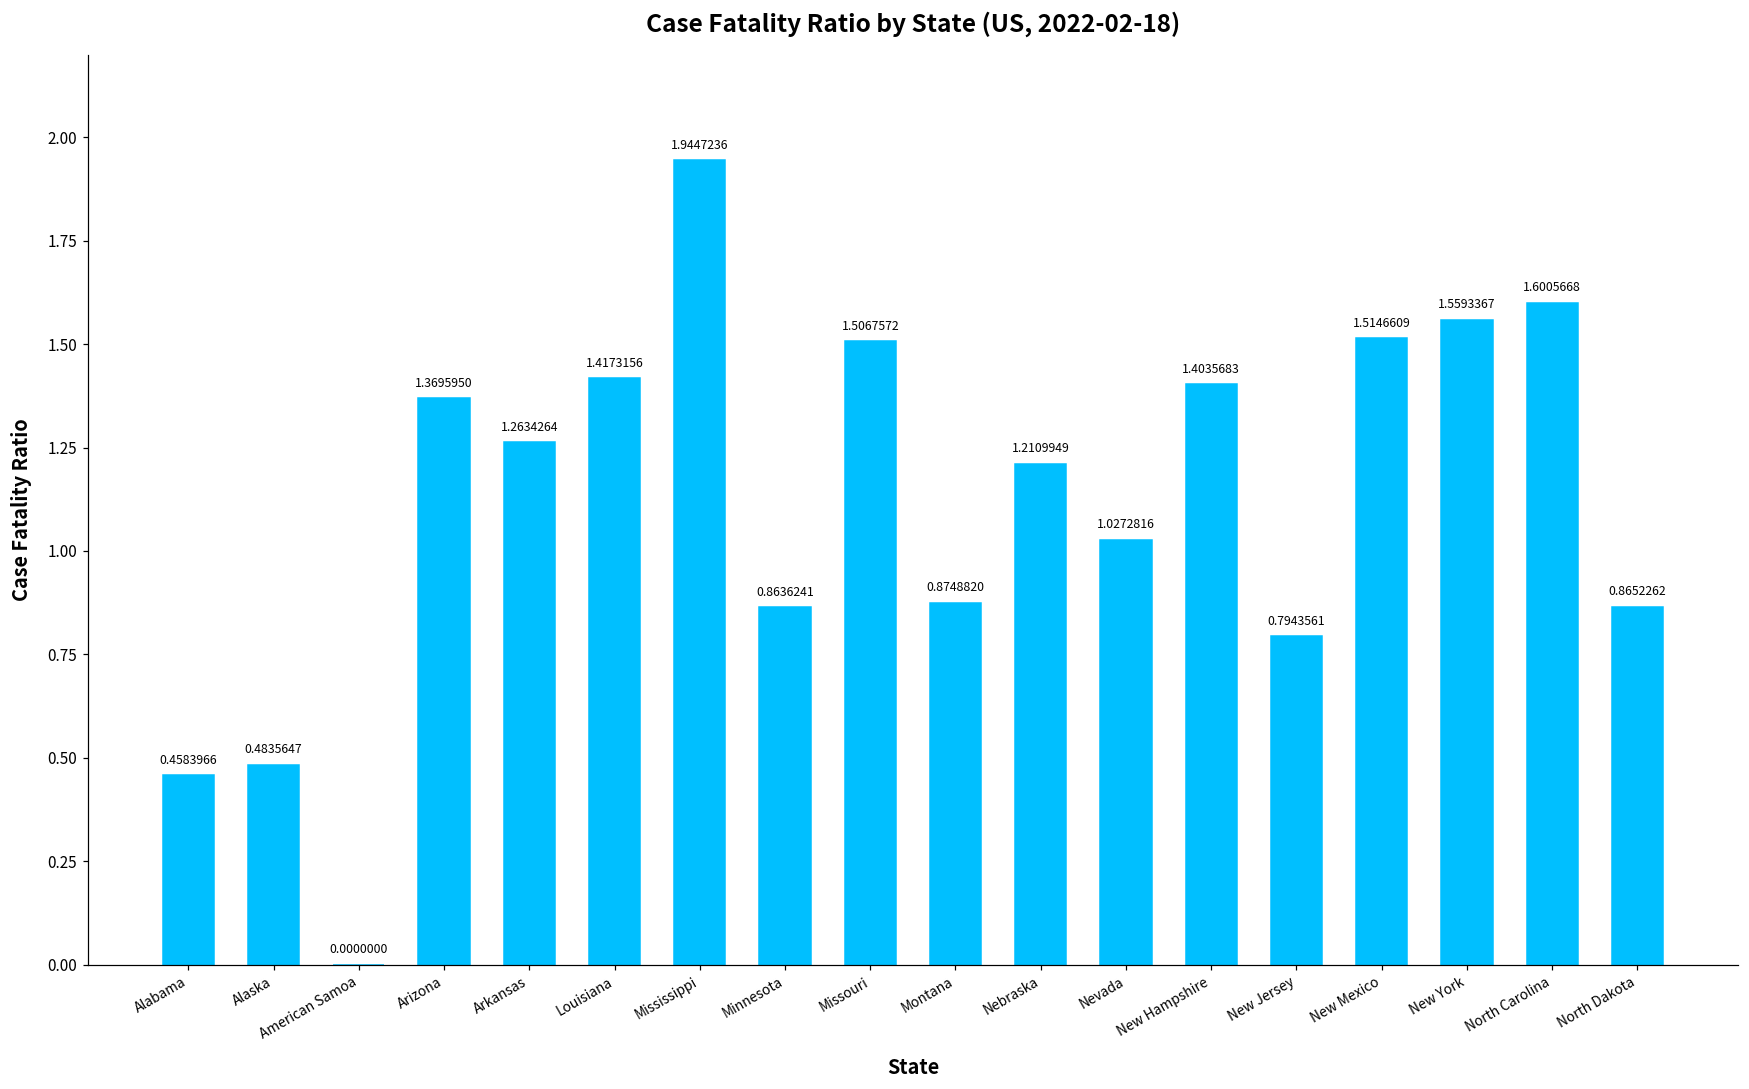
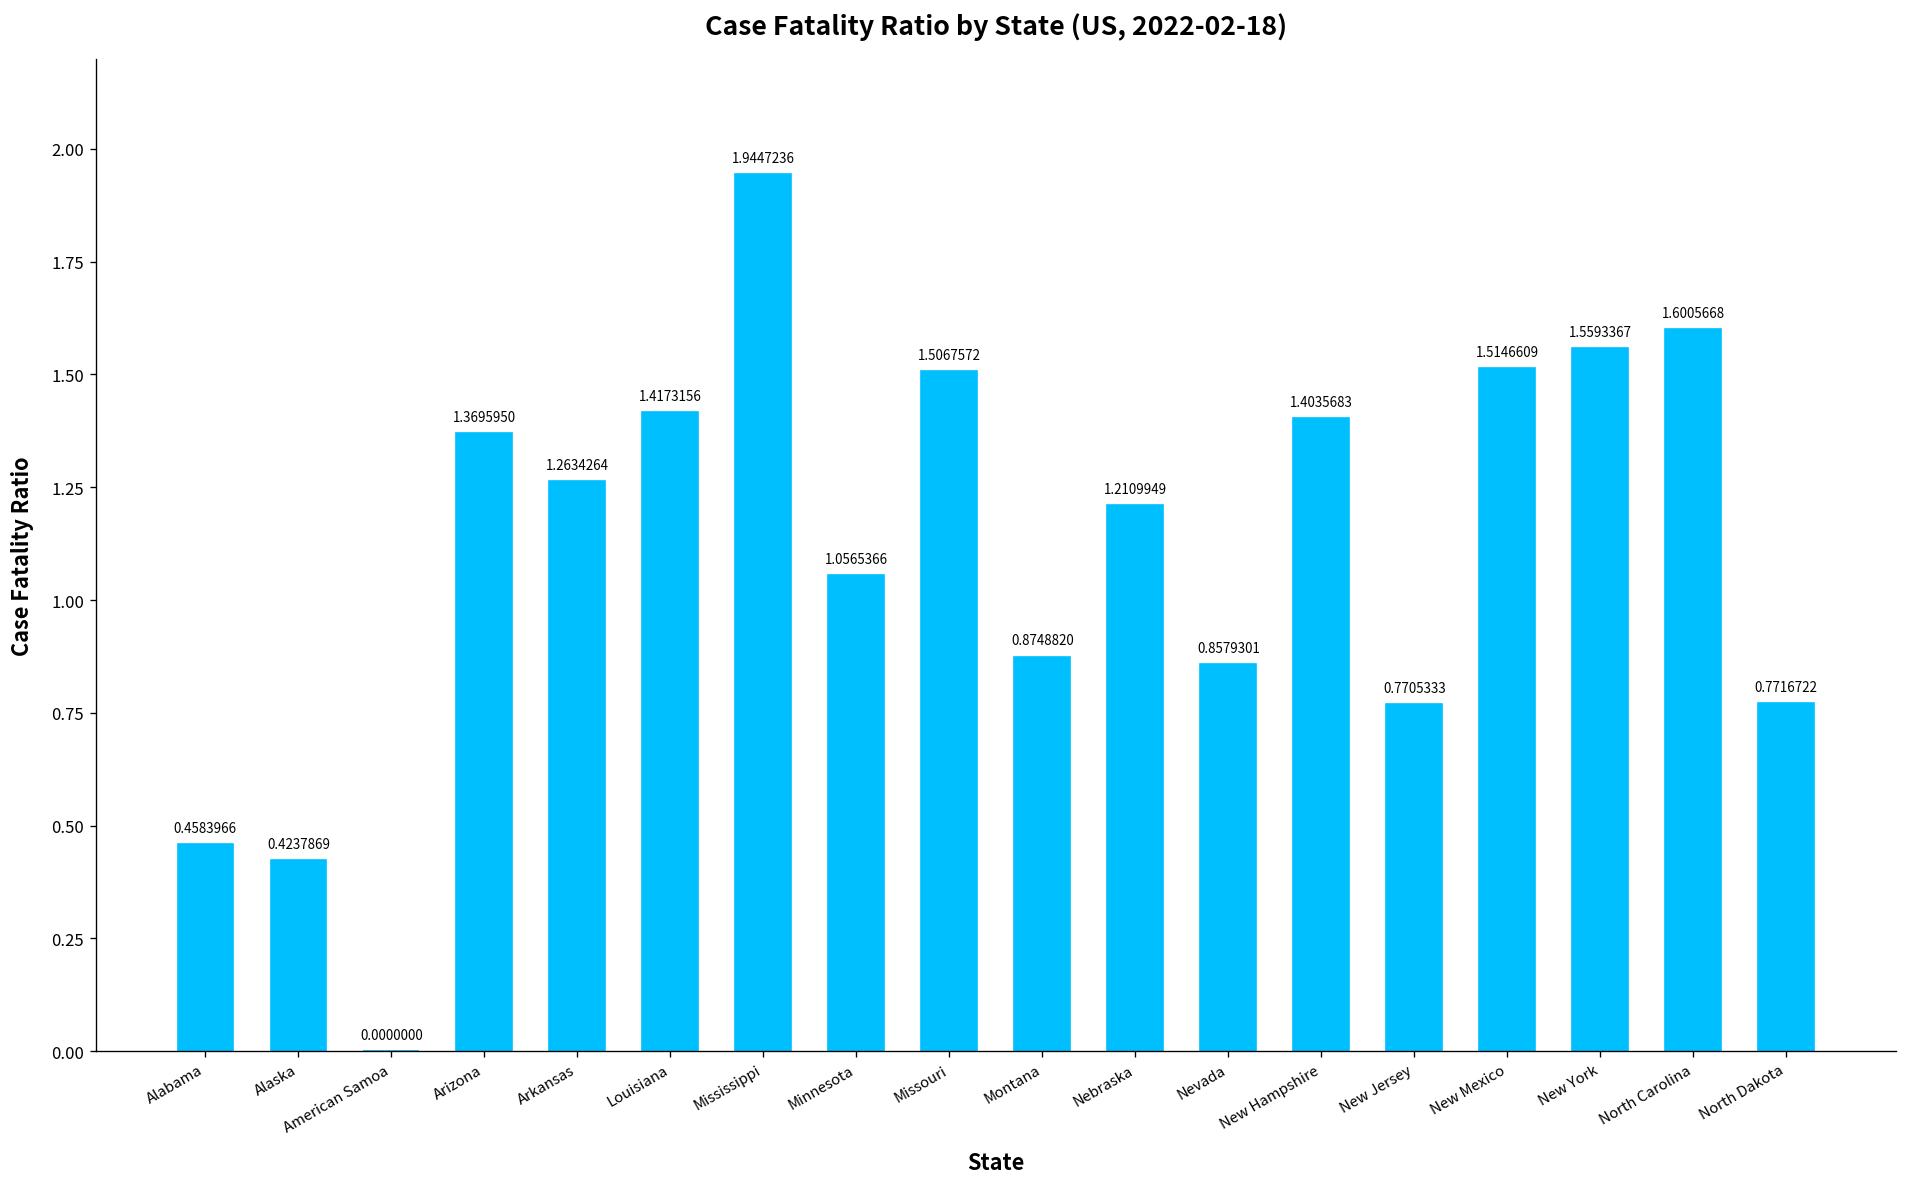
Alaska: 0.4835647 -> 0.4237869
Minnesota: 0.8636241 -> 1.0565366
Nevada: 1.0272816 -> 0.8579301
New Jersey: 0.7943561 -> 0.7705333
North Dakota: 0.8652262 -> 0.7716722
